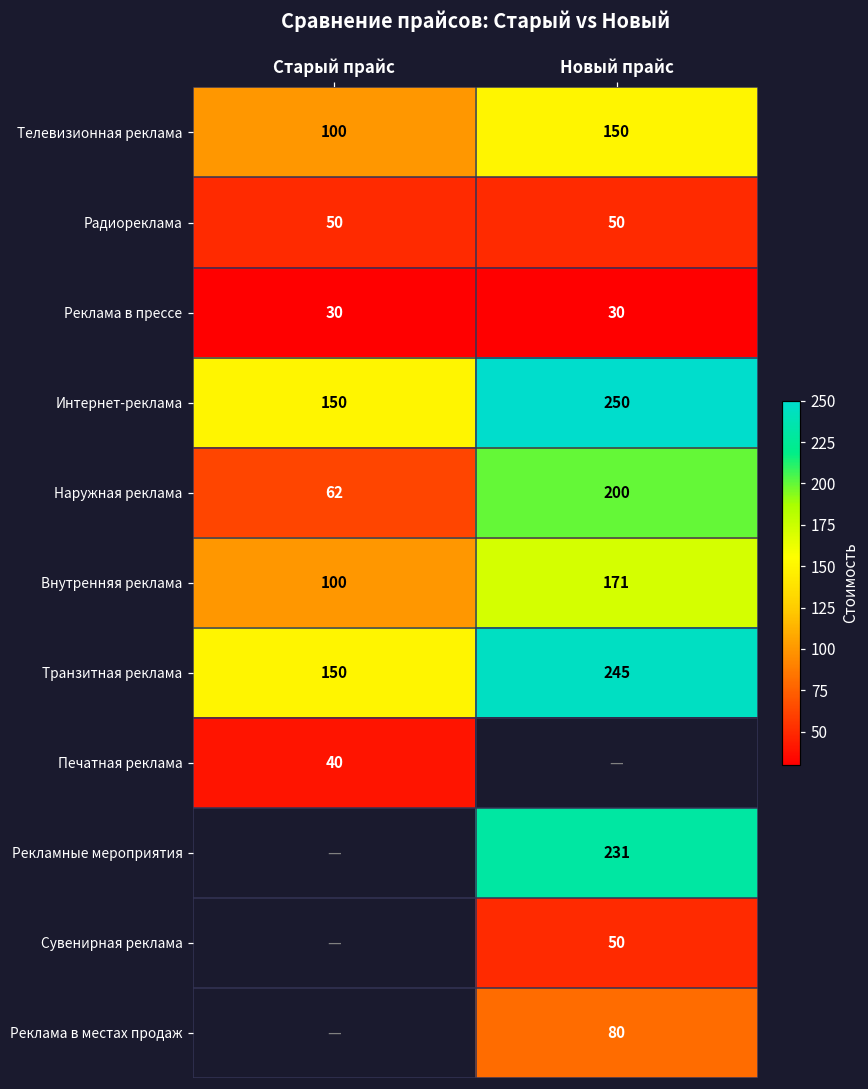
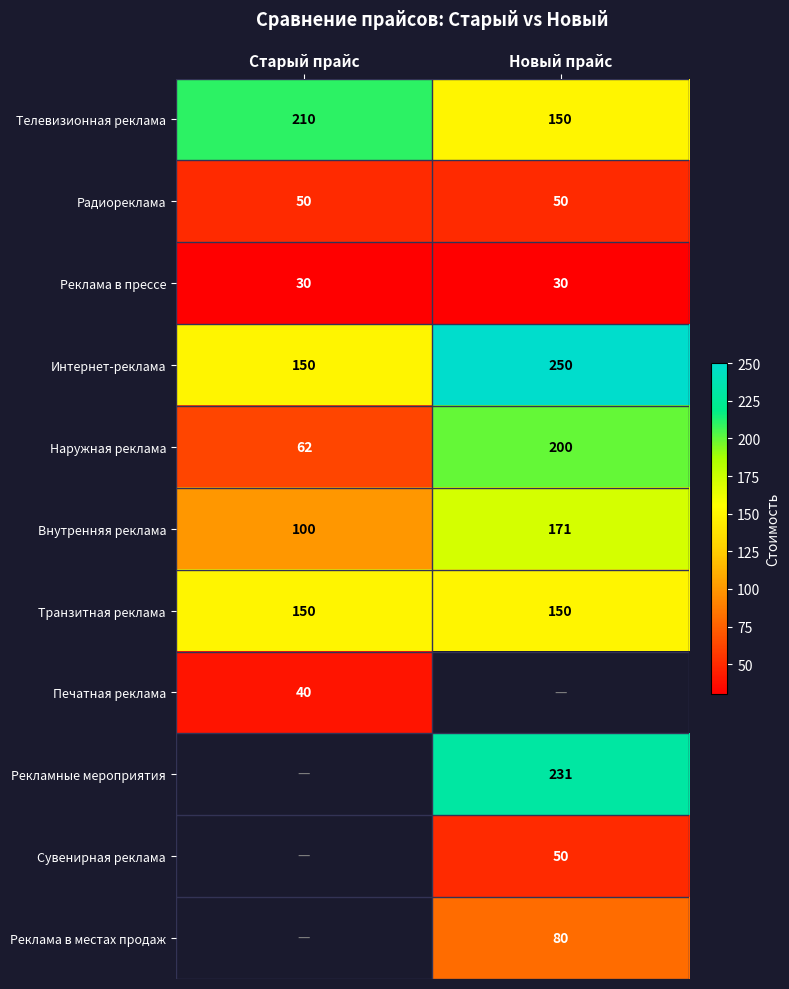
Телевизионная реклама, Старый прайс: 100 -> 210
Транзитная реклама, Новый прайс: 245 -> 150
